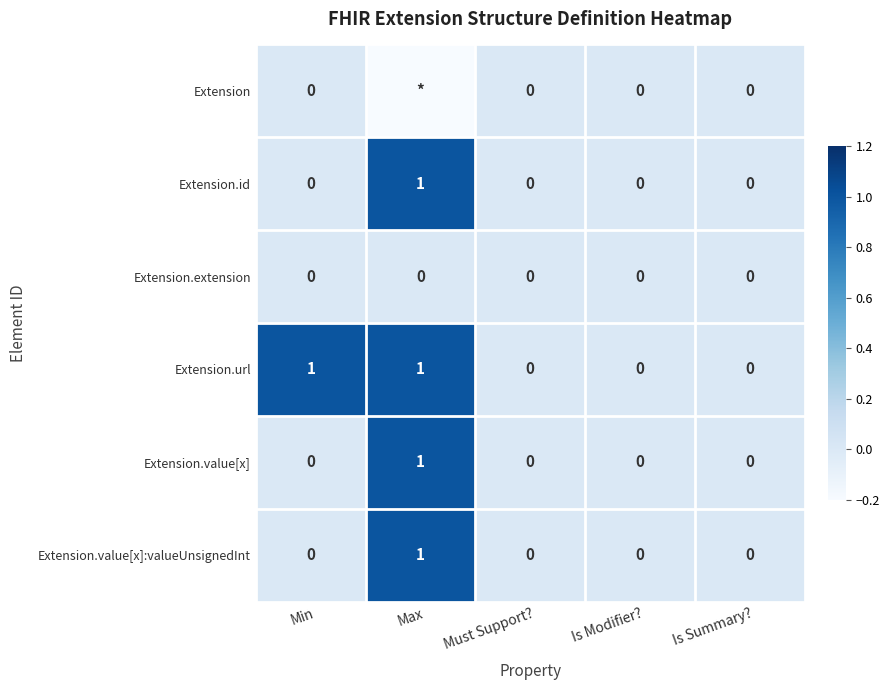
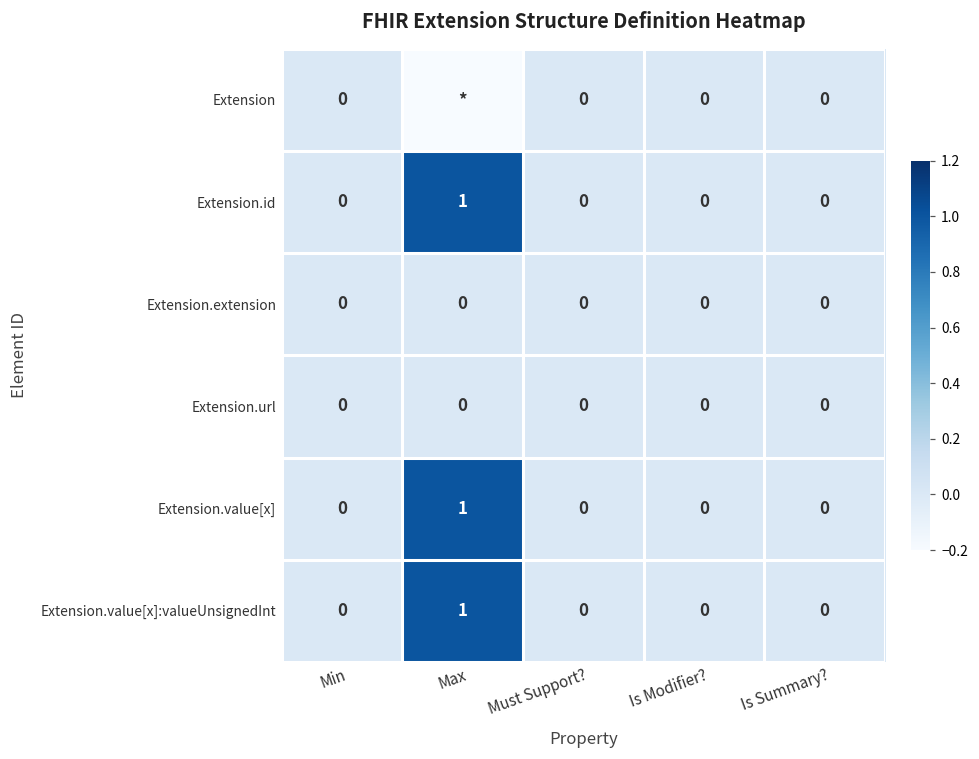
Extension.url, Min: 1 -> 0
Extension.url, Max: 1 -> 0
